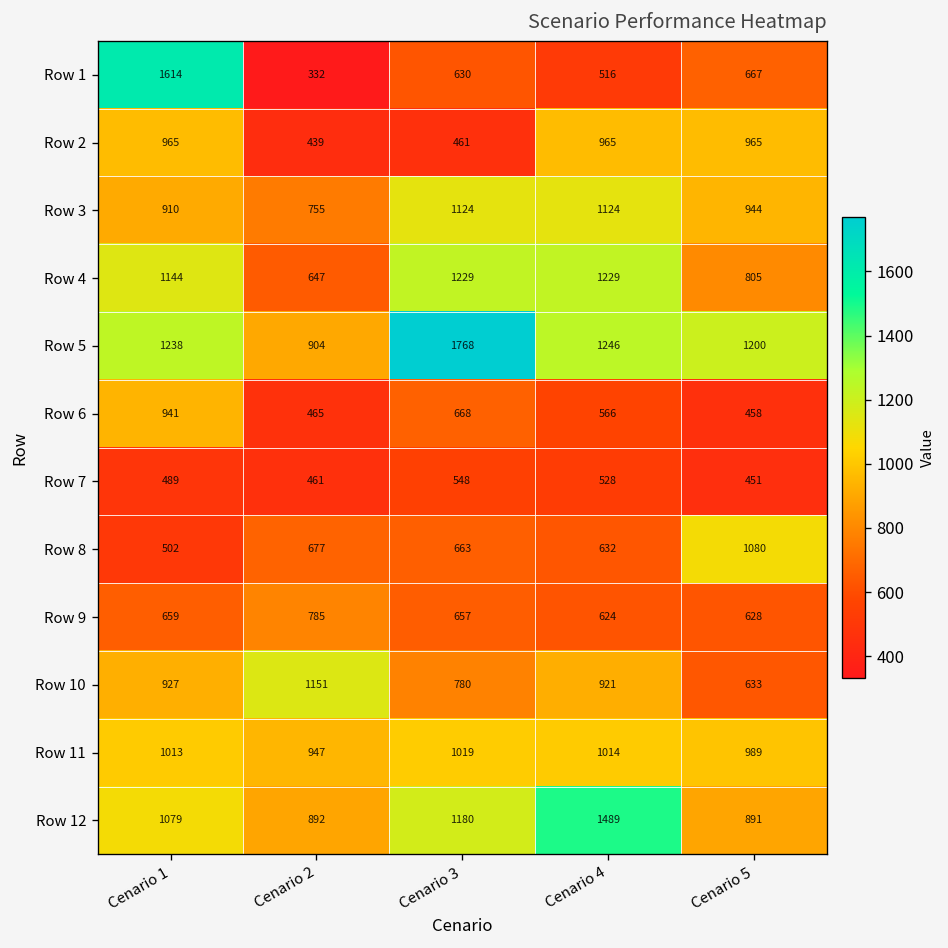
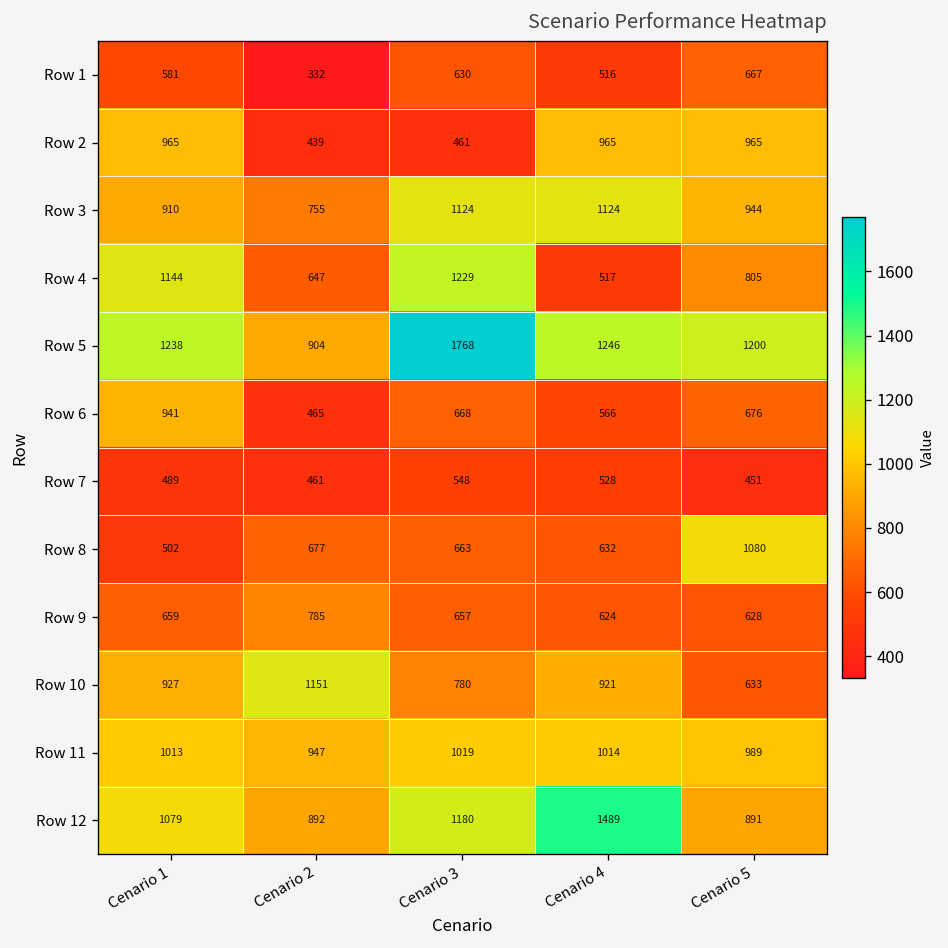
Row 1, Cenario 1: 1614 -> 581
Row 4, Cenario 4: 1229 -> 517
Row 6, Cenario 5: 458 -> 676
